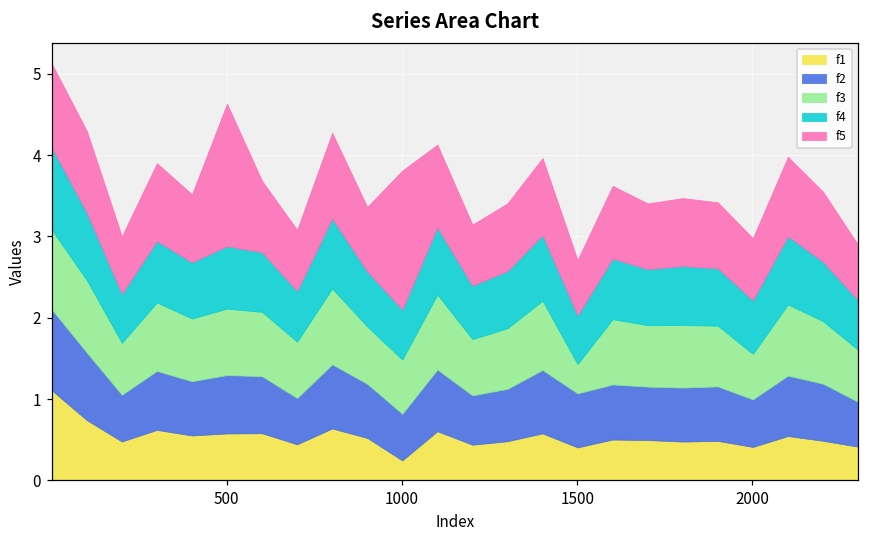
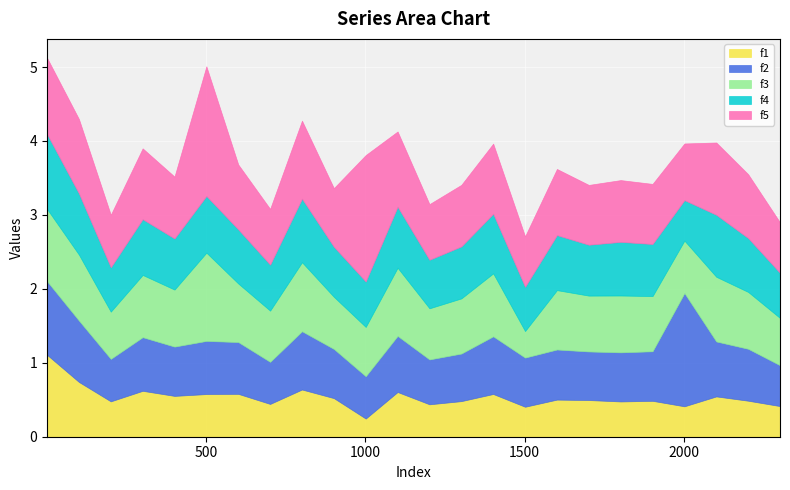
f3, 500: 0.8 -> 1.2
f2, 2000: 0.6 -> 1.5
f3, 2000: 0.6 -> 0.7
f4, 2000: 0.7 -> 0.5
